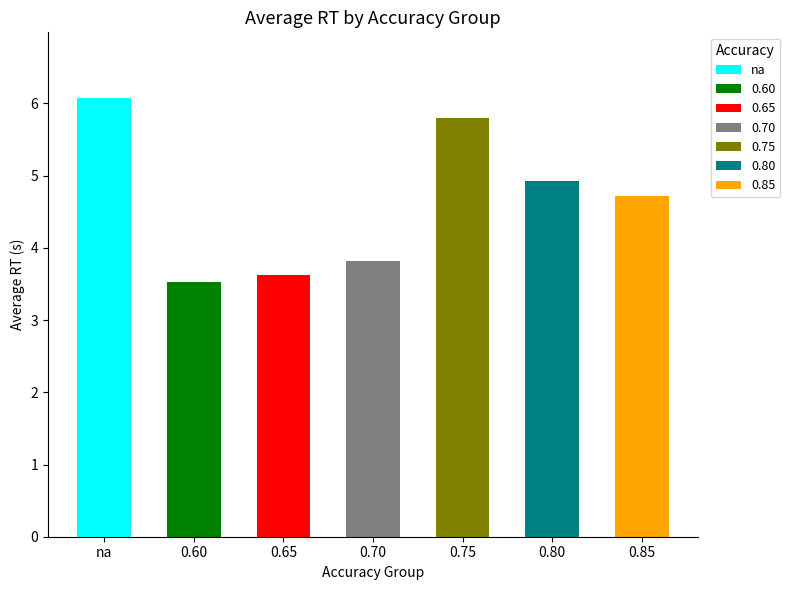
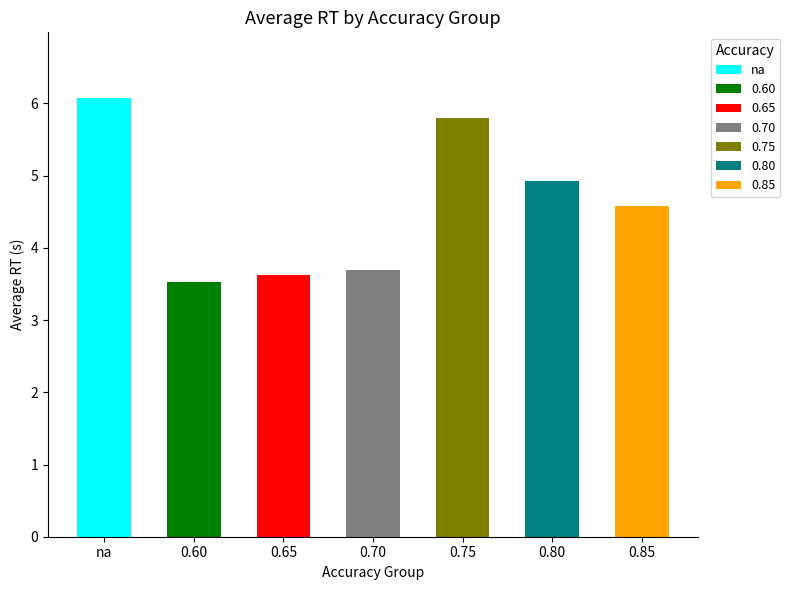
0.70: 3.8 -> 3.7
0.85: 4.7 -> 4.6
